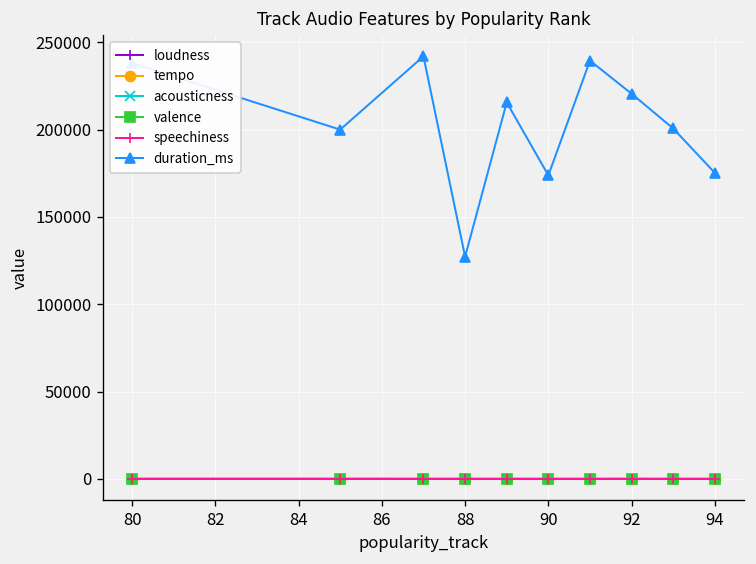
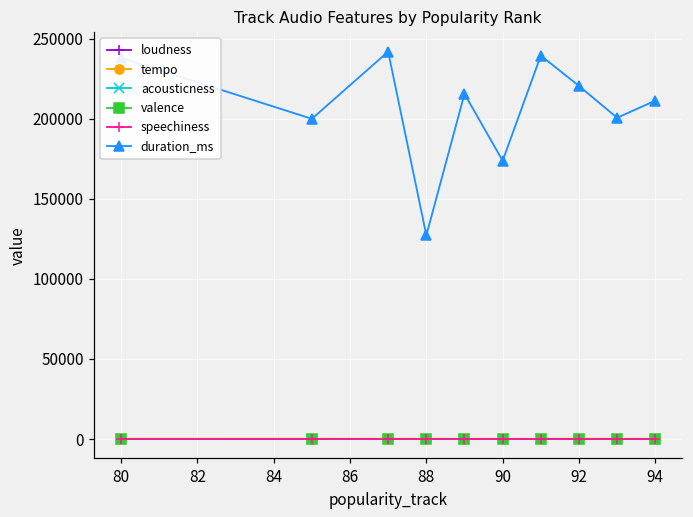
duration_ms, 94: 175000 -> 211000
